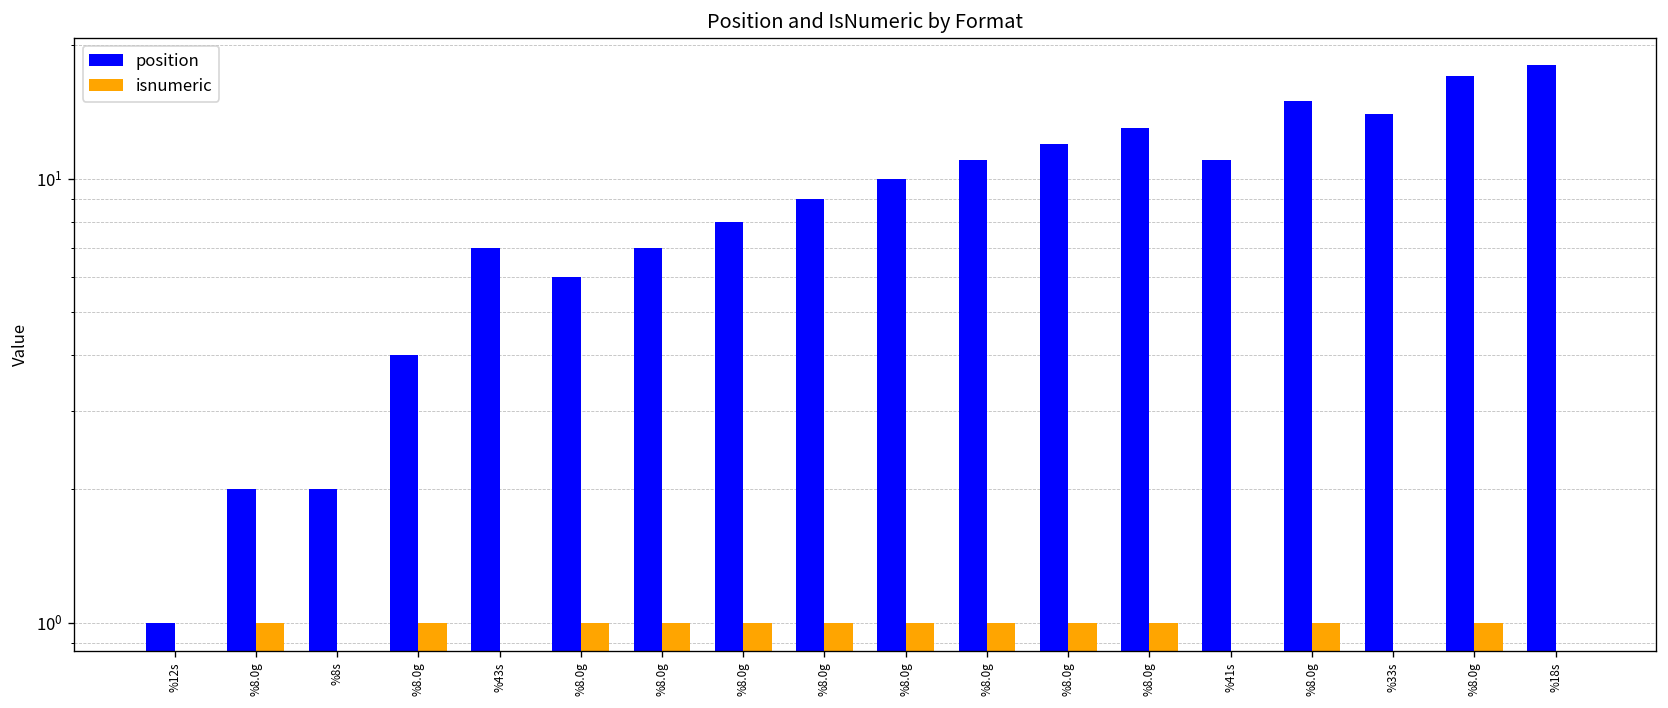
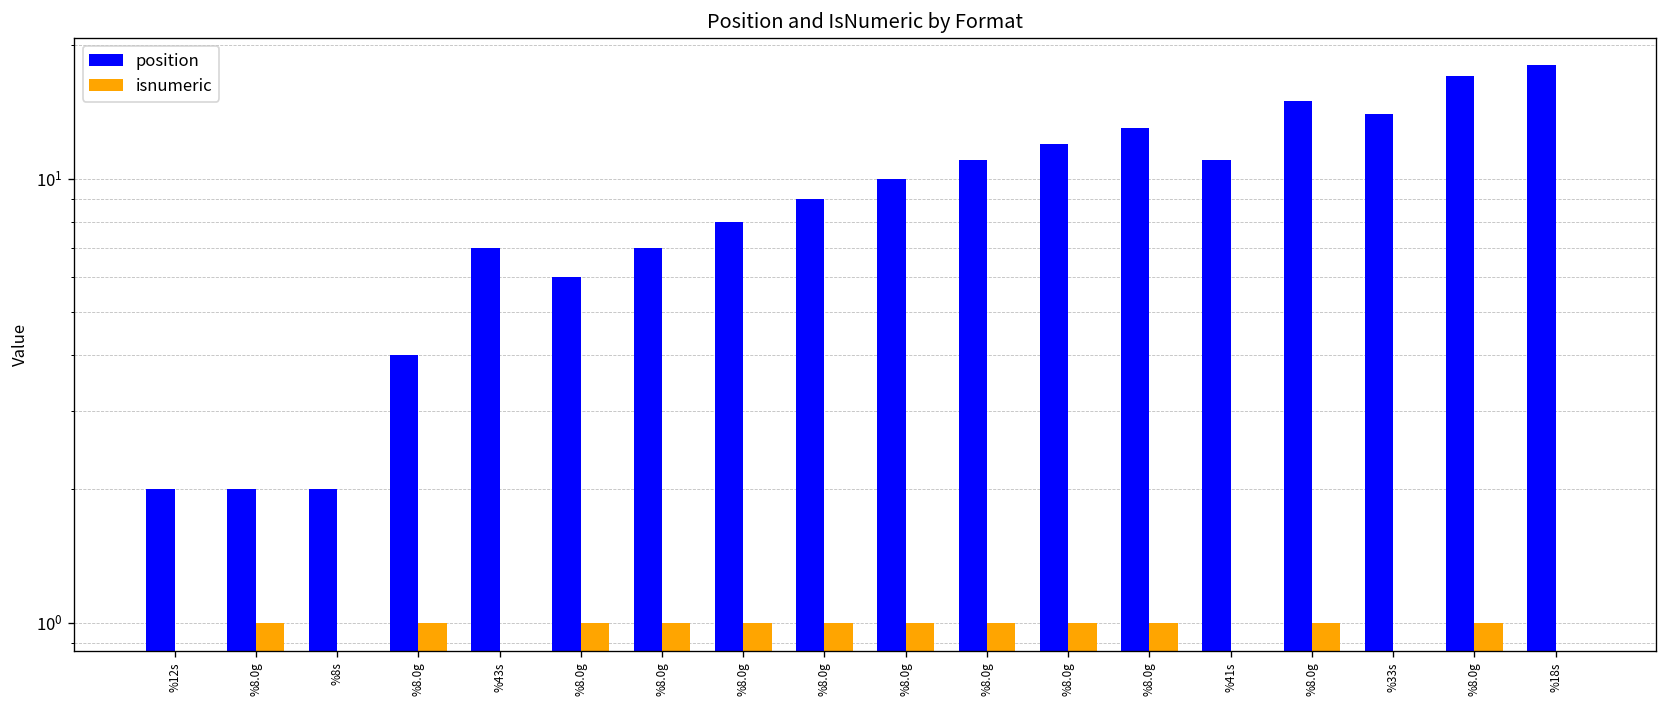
position, %12s: 1 -> 2
